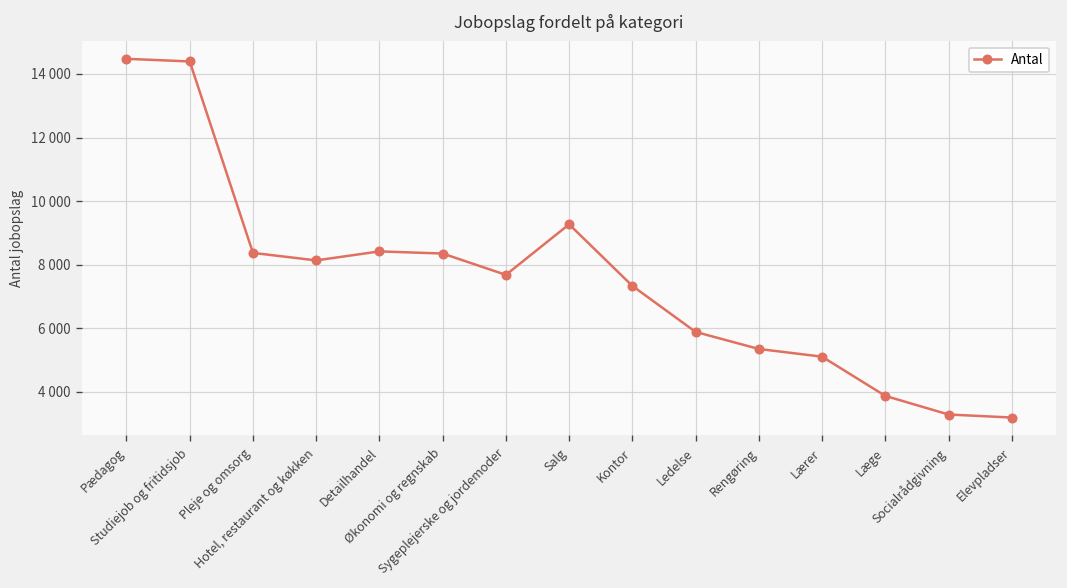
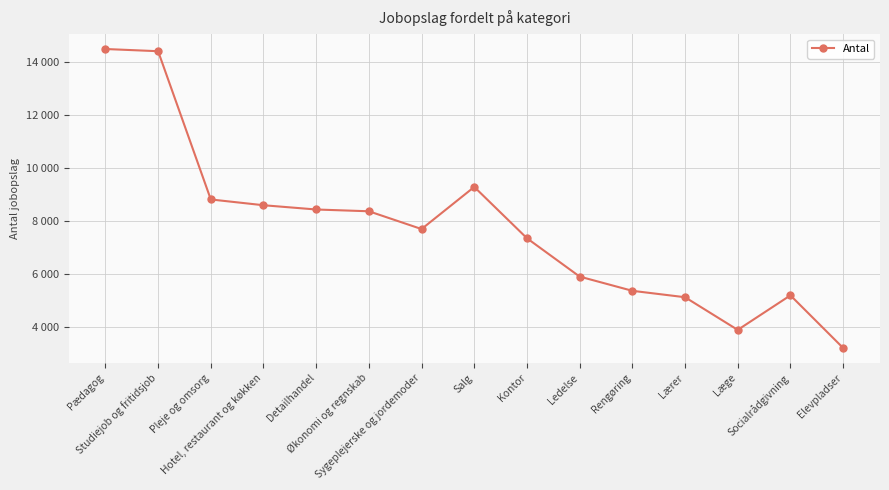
Pleje og omsorg: 8400 -> 8800
Hotel, restaurant og køkken: 8100 -> 8600
Socialrådgivning: 3300 -> 5200
